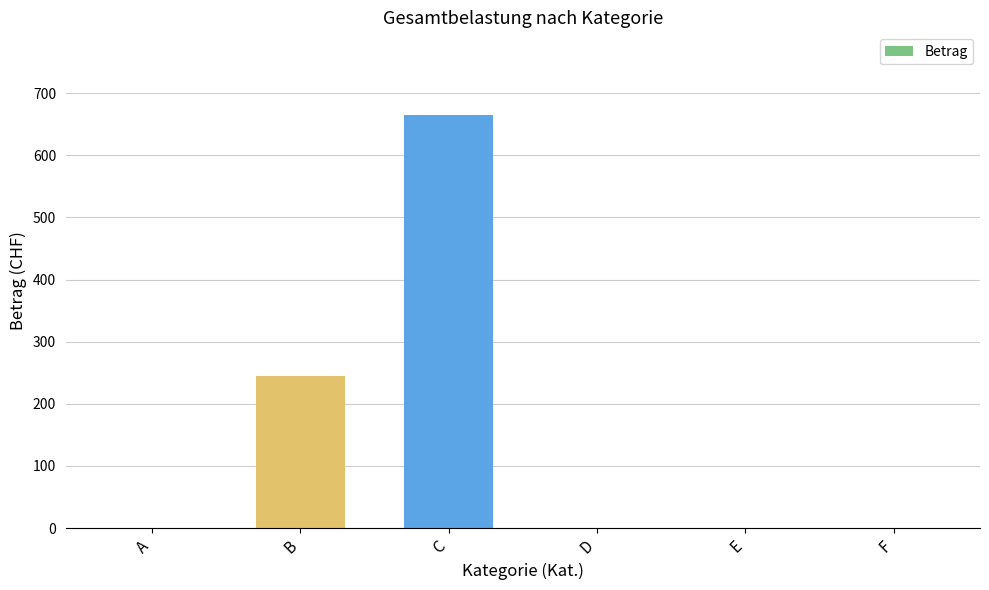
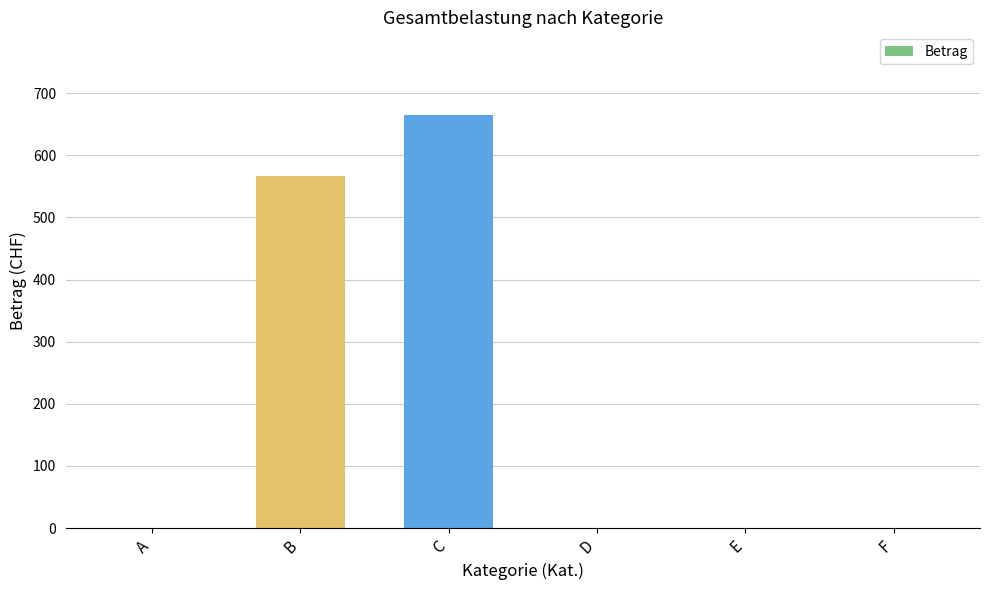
B: 240 -> 570
